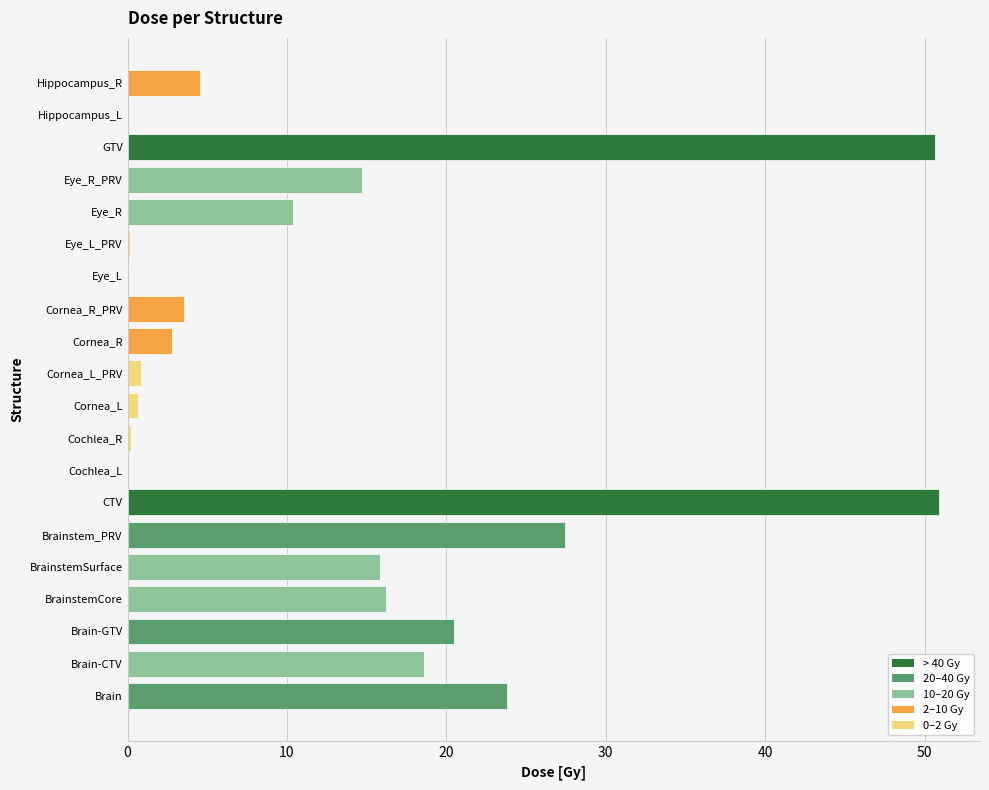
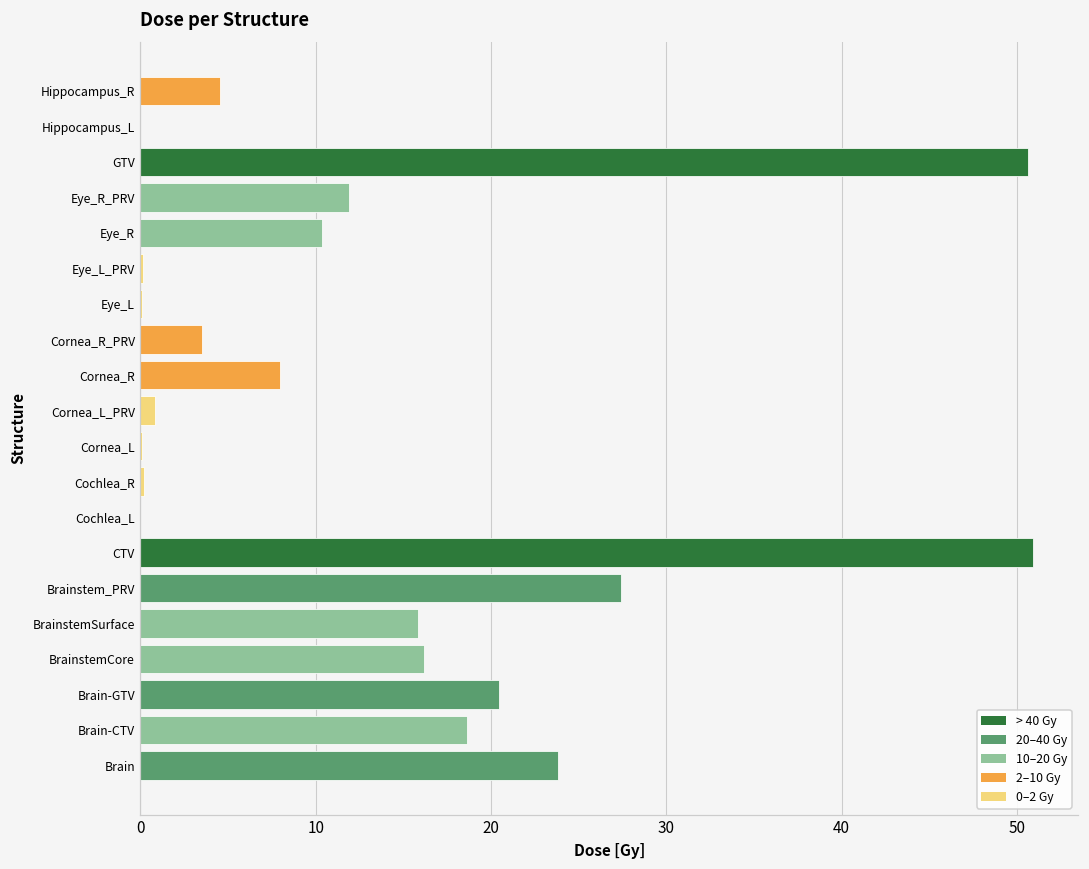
Eye_R_PRV: 14.7 -> 11.9
Cornea_R: 2.8 -> 8.0
Cornea_L: 0.6 -> 0.1
